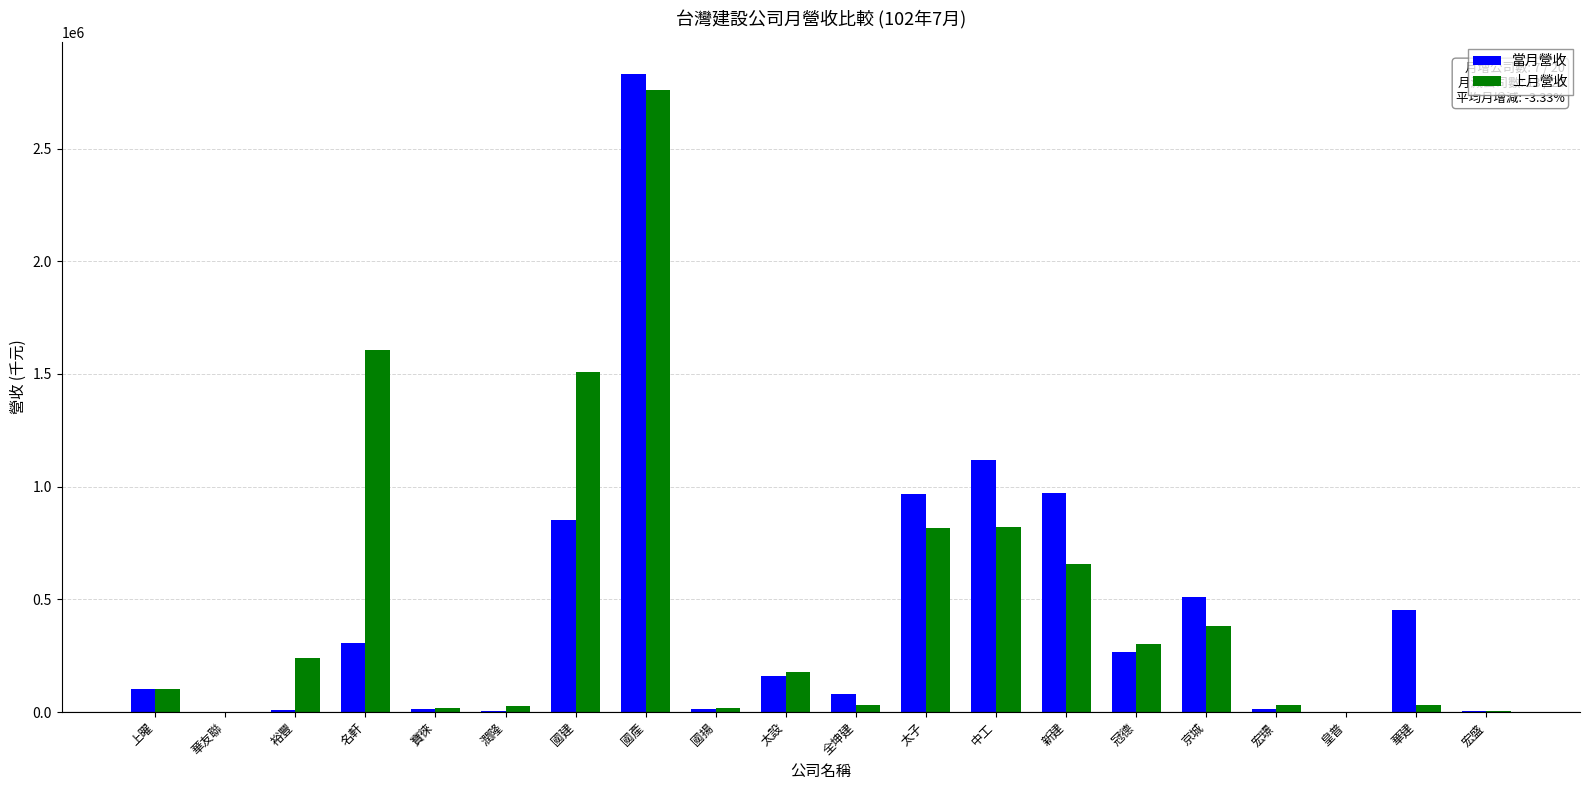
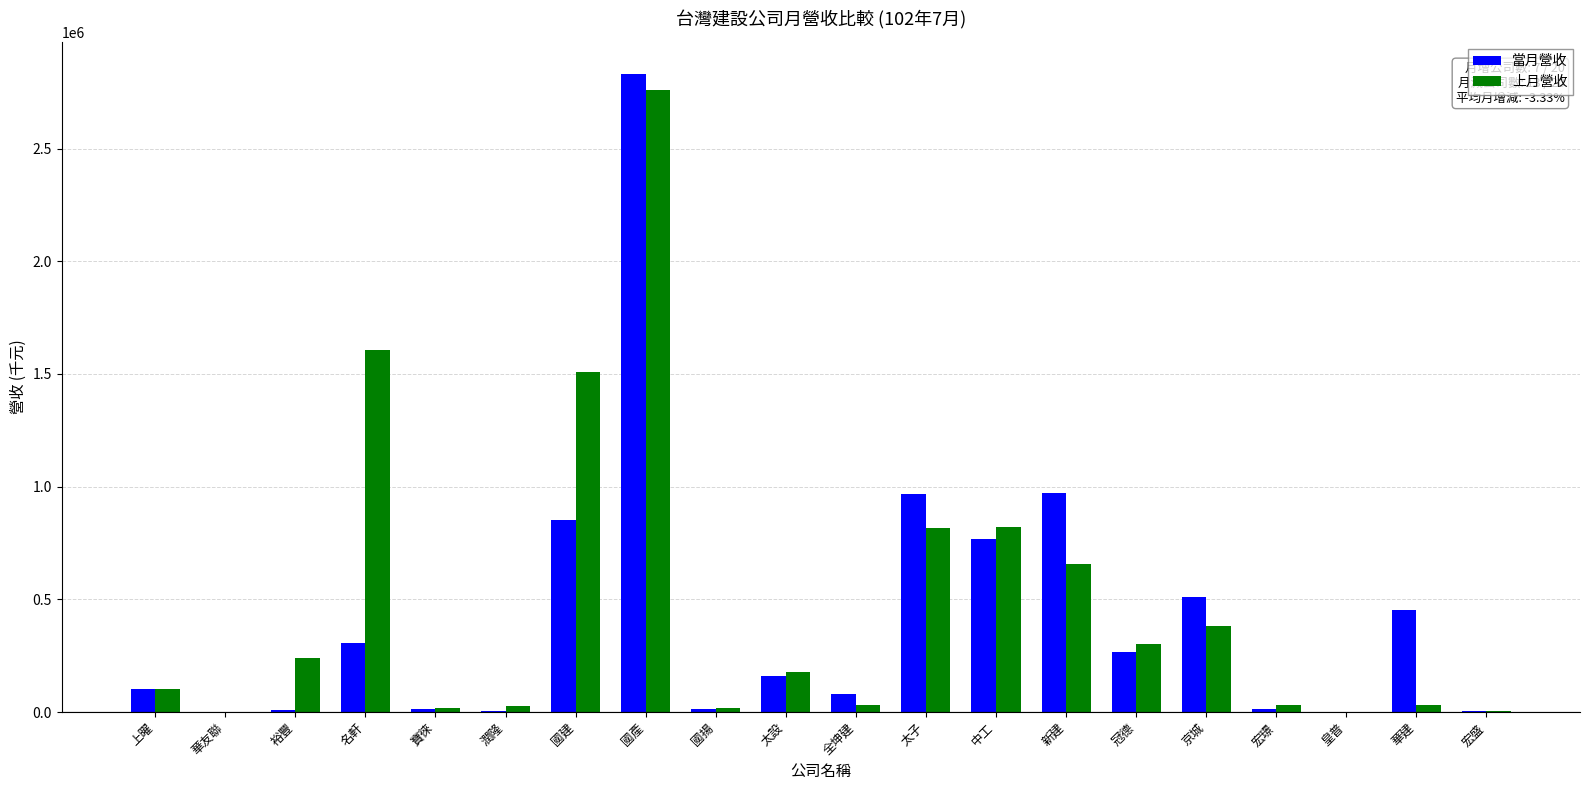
當月營收, 中工: 1120000 -> 770000
